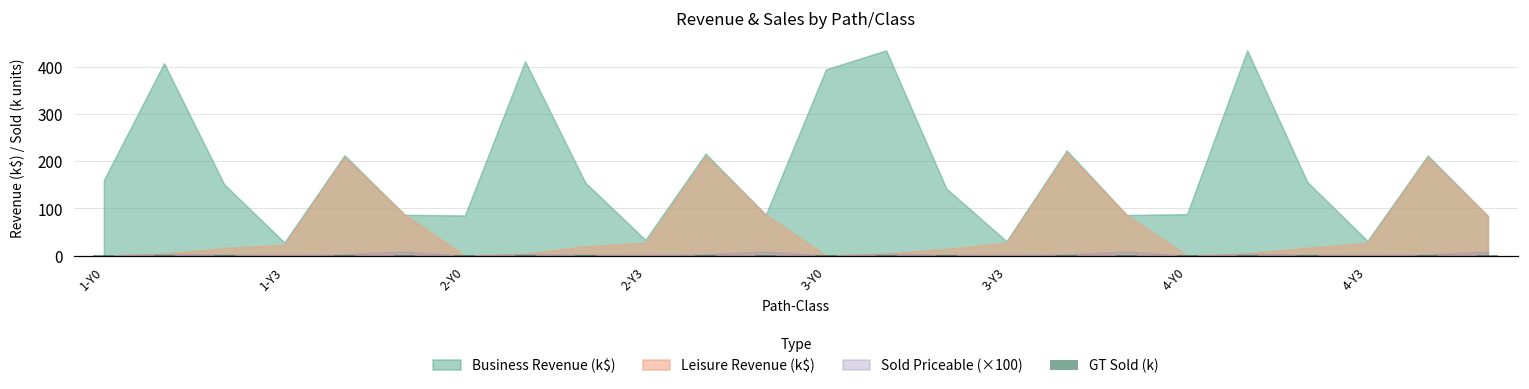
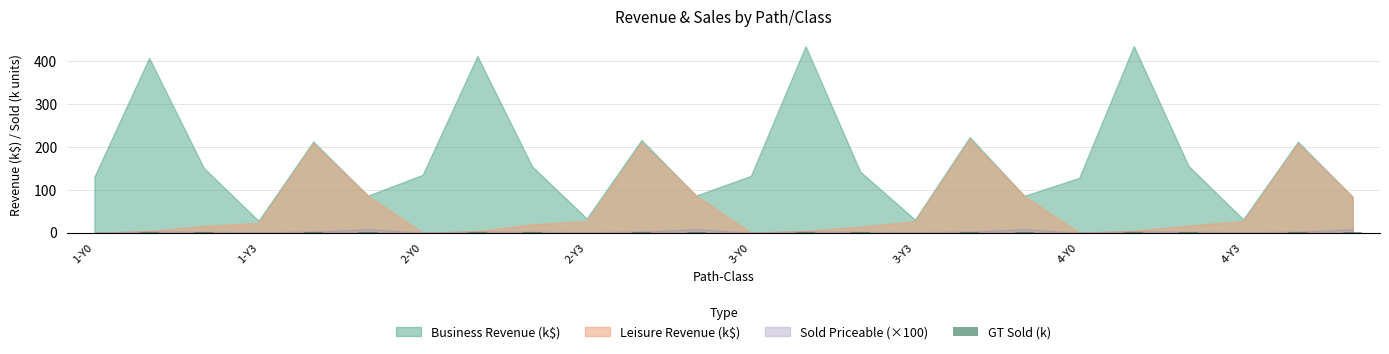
Business Revenue (k$), 1-Y0: 160 -> 130
Business Revenue (k$), 2-Y0: 90 -> 140
Business Revenue (k$), 3-Y0: 400 -> 130
Business Revenue (k$), 4-Y0: 90 -> 130
